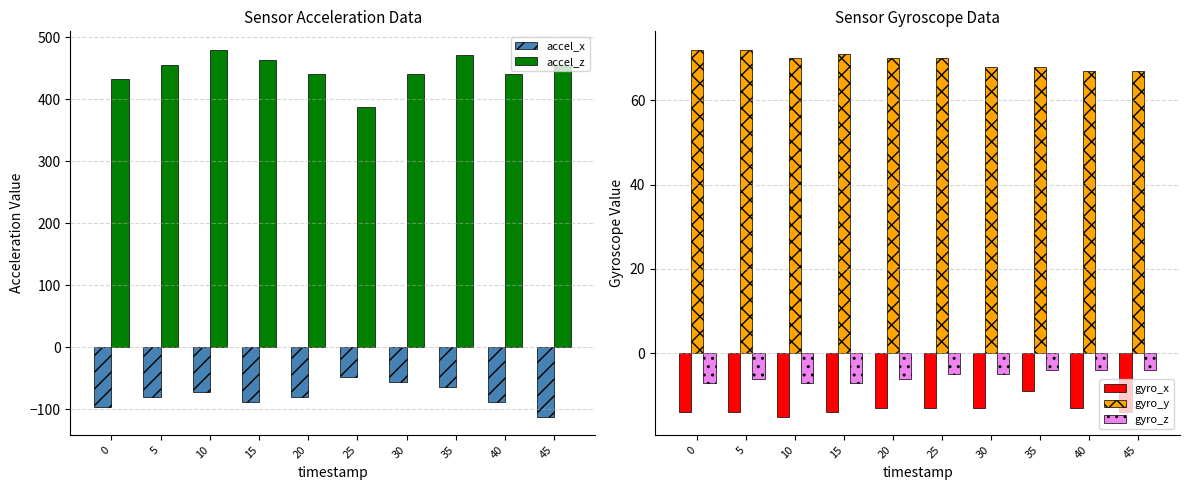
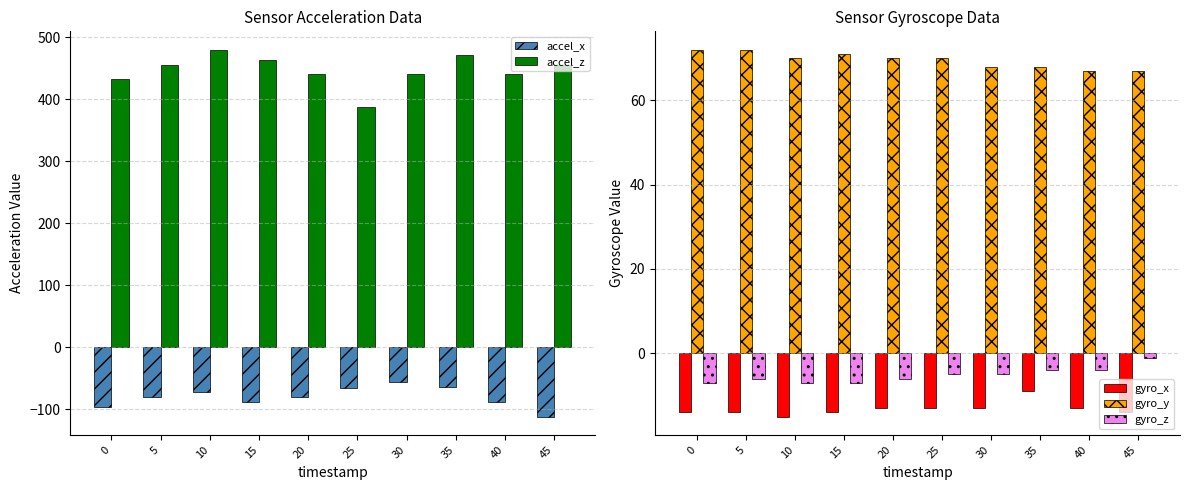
Sensor Acceleration Data, accel_x, 25: -50 -> -70
Sensor Gyroscope Data, gyro_z, 45: -4 -> -1
